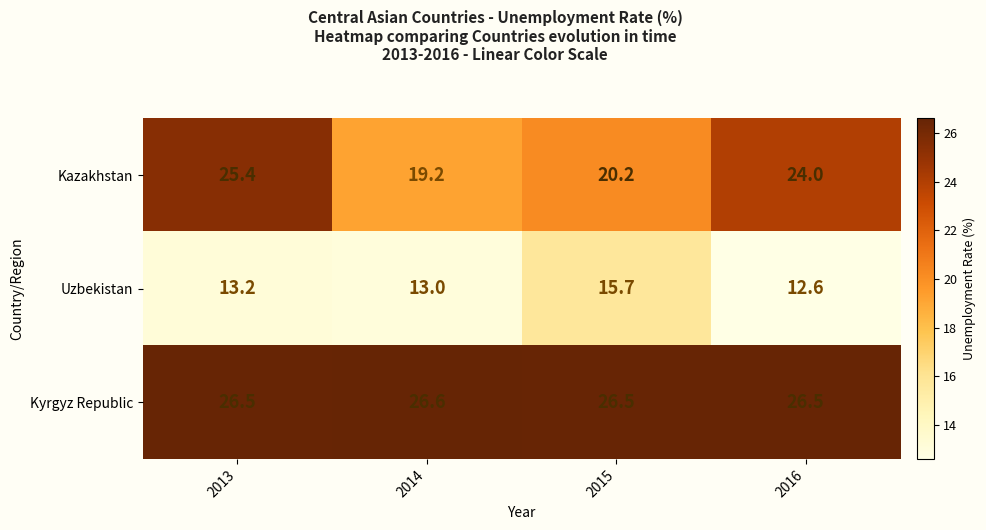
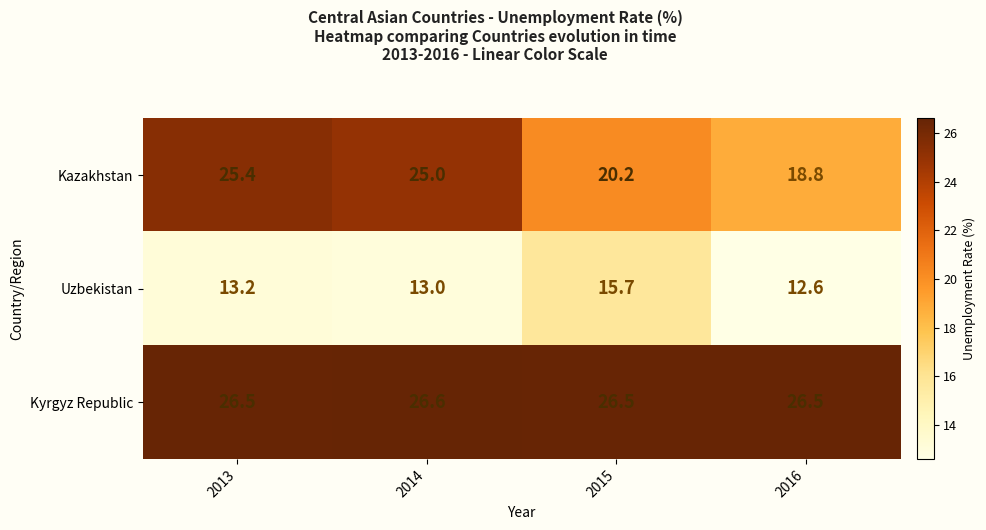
Kazakhstan, 2014: 19.2 -> 25.0
Kazakhstan, 2016: 24.0 -> 18.8
